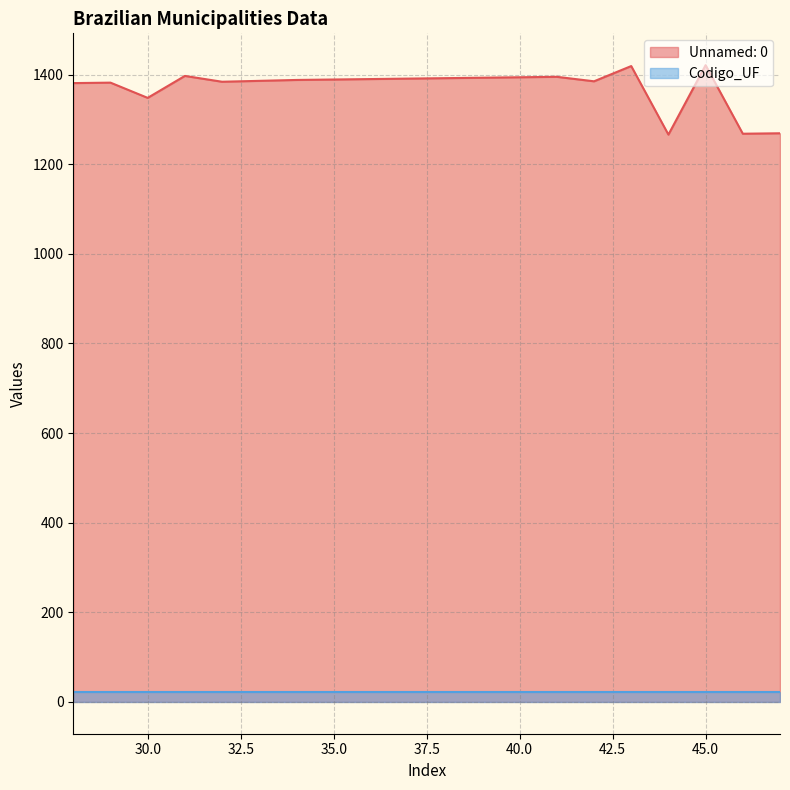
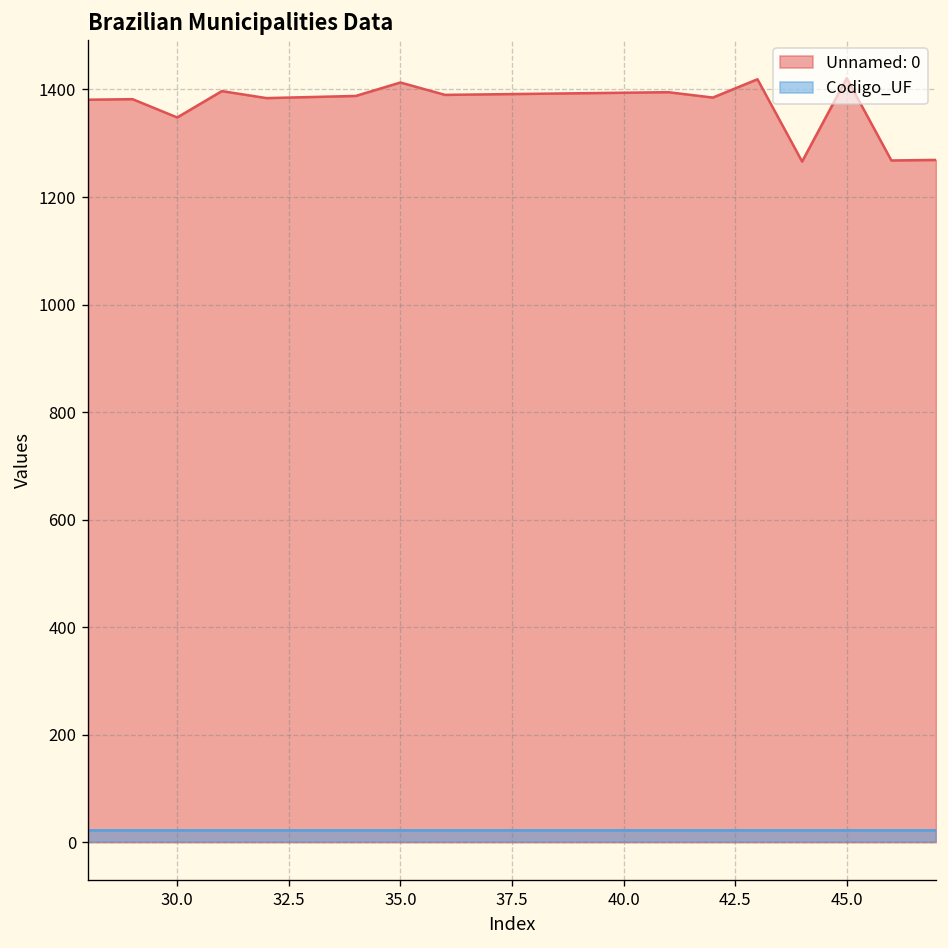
Unnamed: 0, 35.0: 1390 -> 1410
